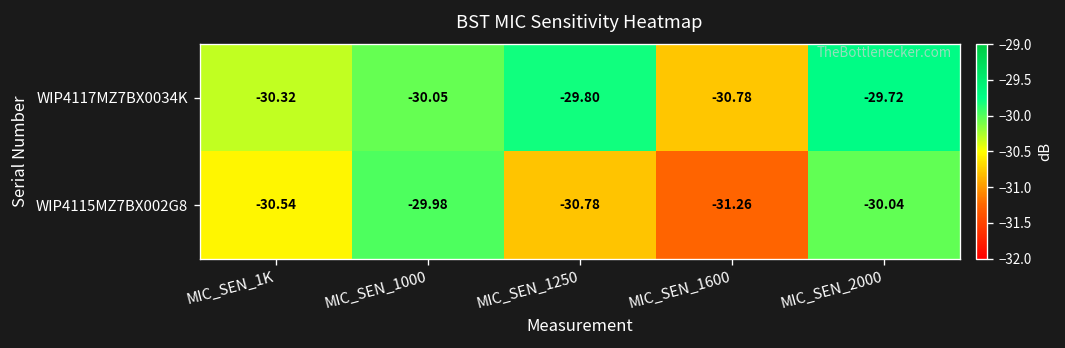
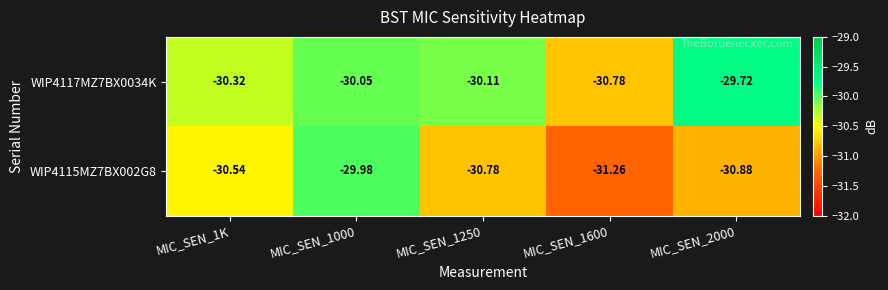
WIP4117MZ7BX0034K, MIC_SEN_1250: -29.80 -> -30.11
WIP4115MZ7BX002G8, MIC_SEN_2000: -30.04 -> -30.88
